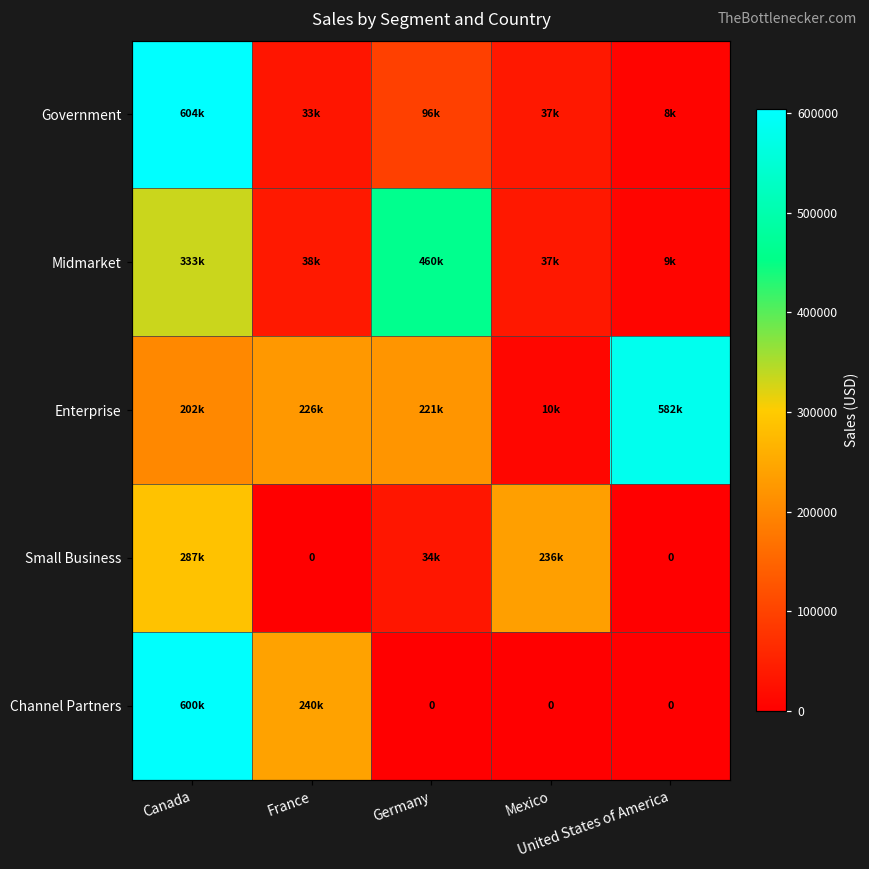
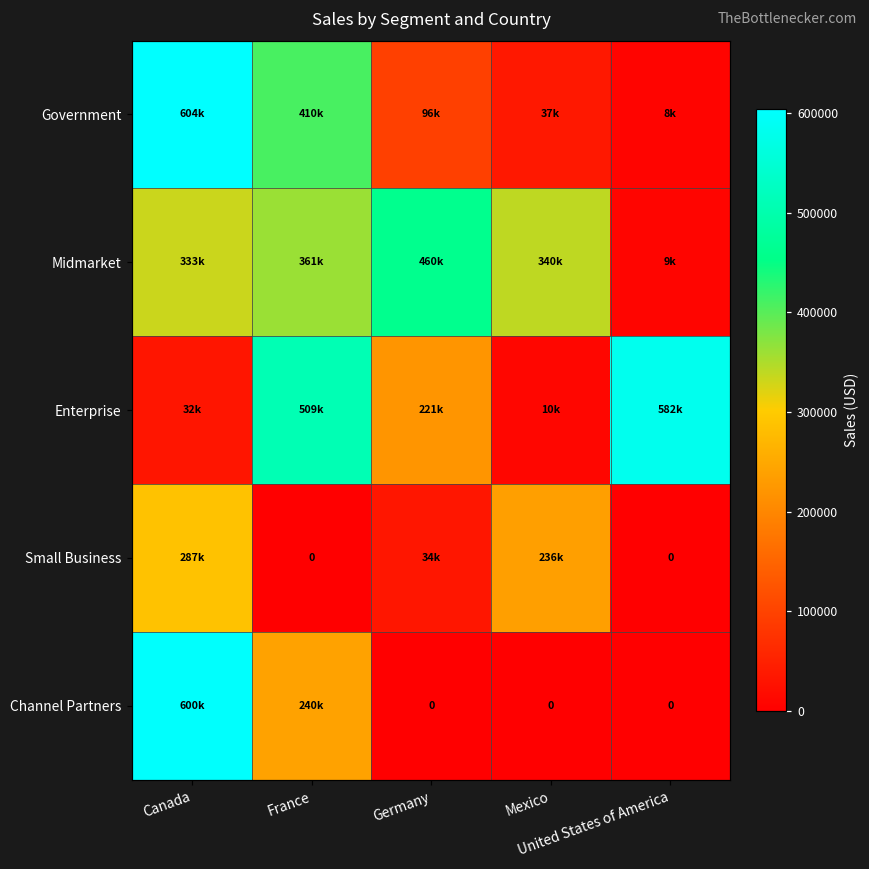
Government, France: 33k -> 410k
Midmarket, France: 38k -> 361k
Midmarket, Mexico: 37k -> 340k
Enterprise, Canada: 202k -> 32k
Enterprise, France: 226k -> 509k
